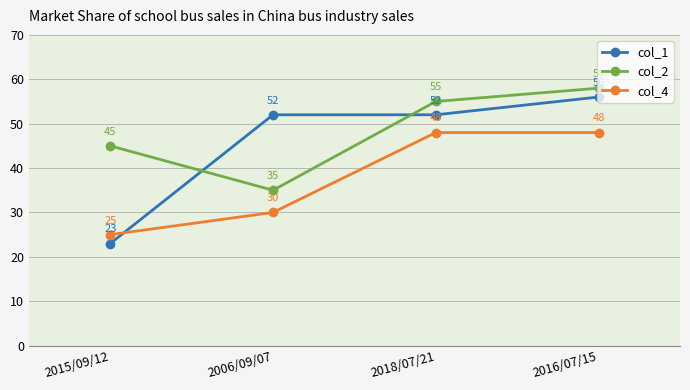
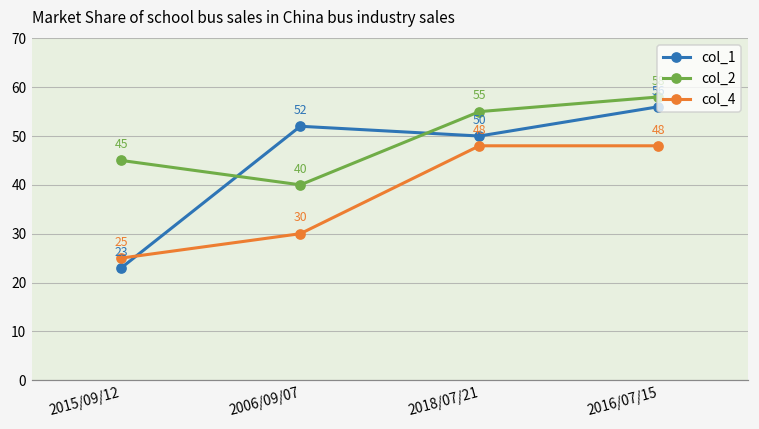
col_2, 2006/09/07: 35 -> 40
col_1, 2018/07/21: 52 -> 50
